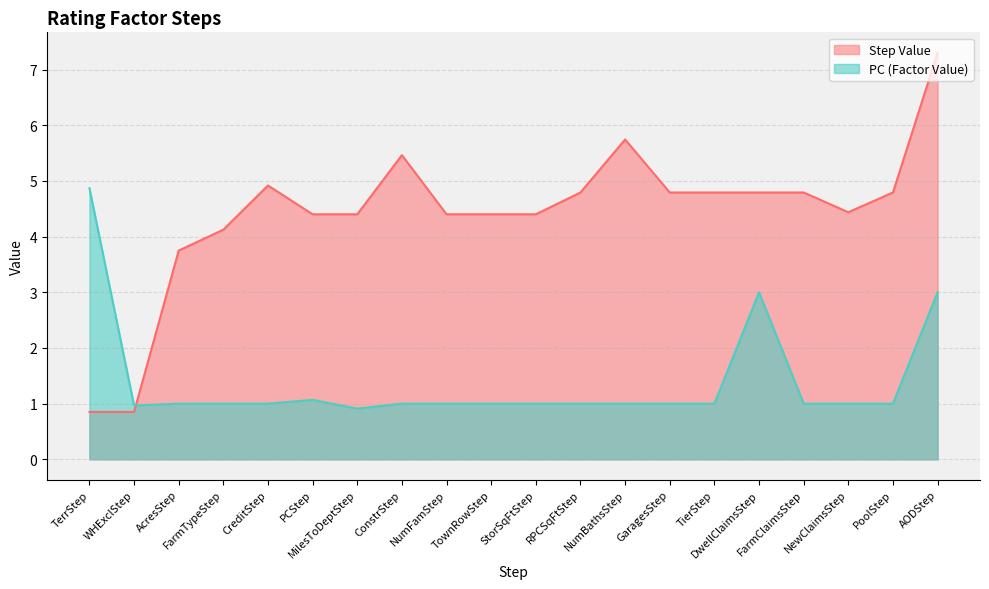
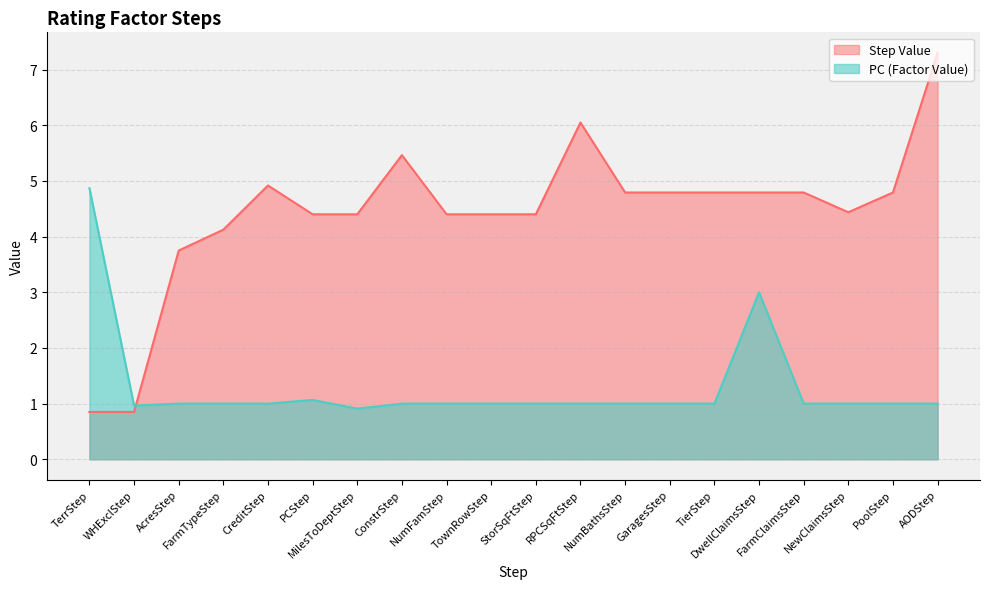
Step Value, RPCSqFtStep: 4.8 -> 6.1
Step Value, NumBathsStep: 5.7 -> 4.8
PC (Factor Value), AODStep: 3 -> 1
